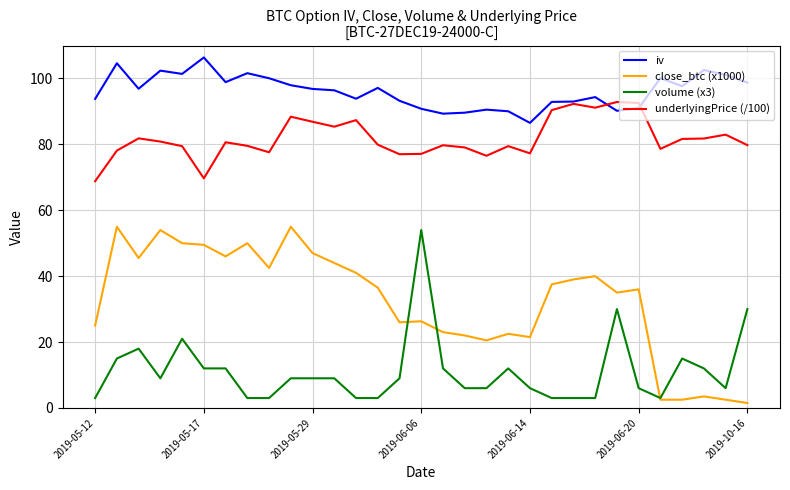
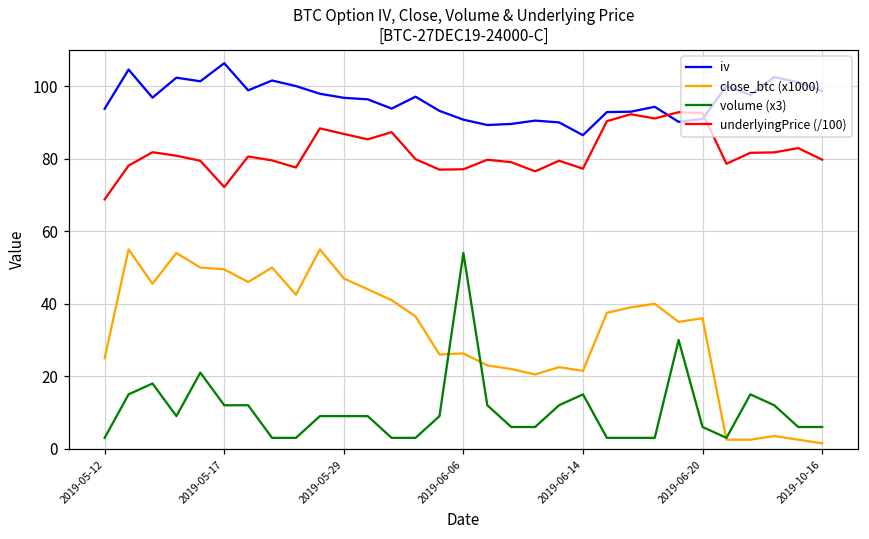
underlyingPrice (/100), 2019-05-17: 70 -> 72
volume (x3), 2019-06-14: 6 -> 15
volume (x3), 2019-10-16: 30 -> 6
